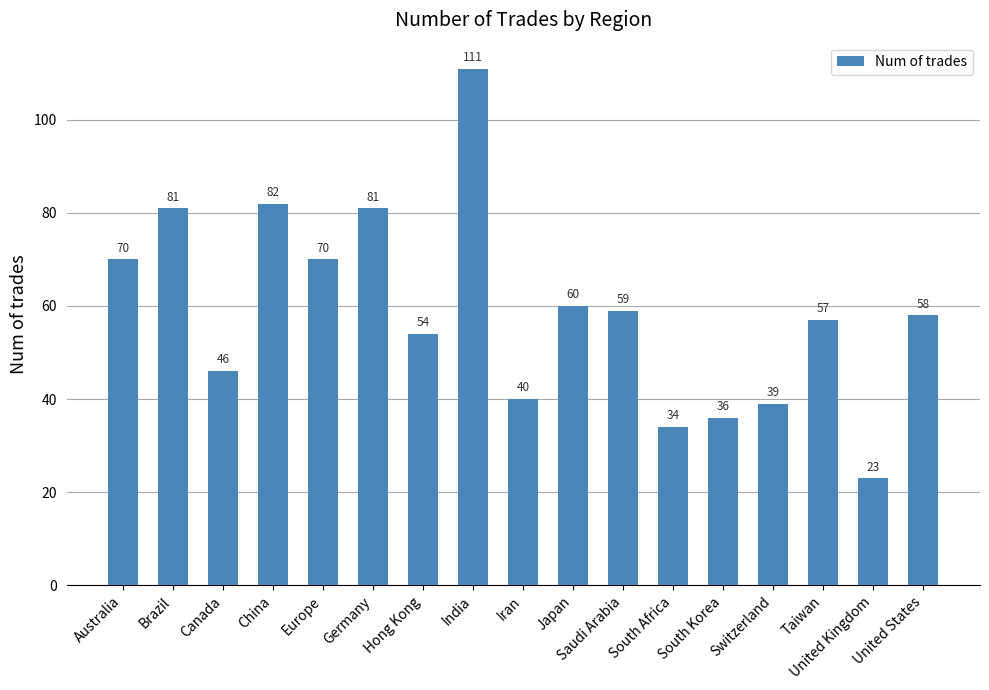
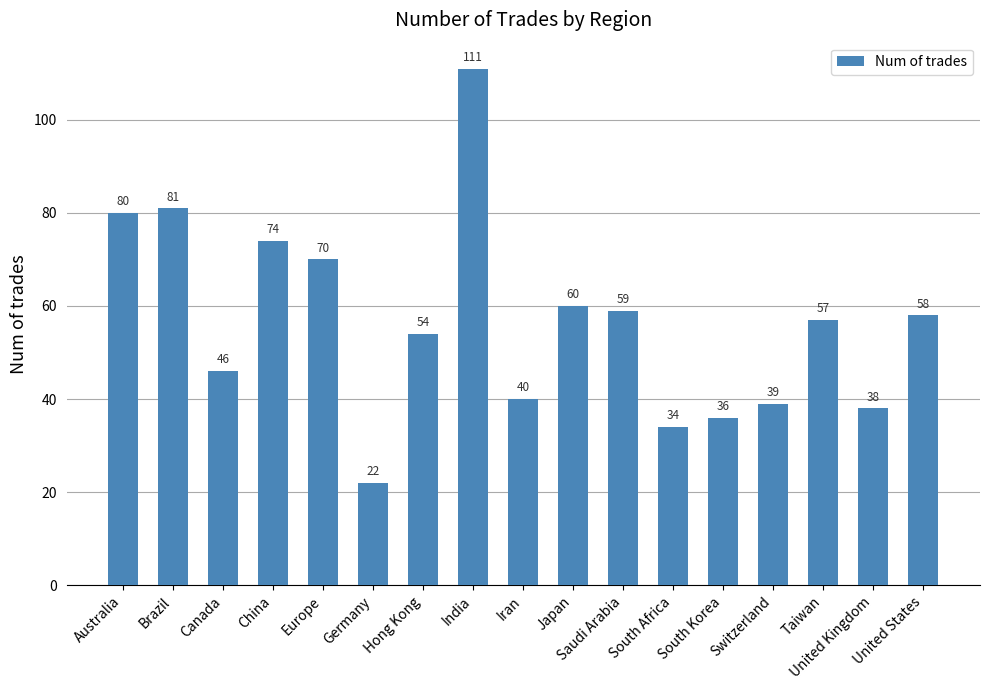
Australia: 70 -> 80
China: 82 -> 74
Germany: 81 -> 22
United Kingdom: 23 -> 38
